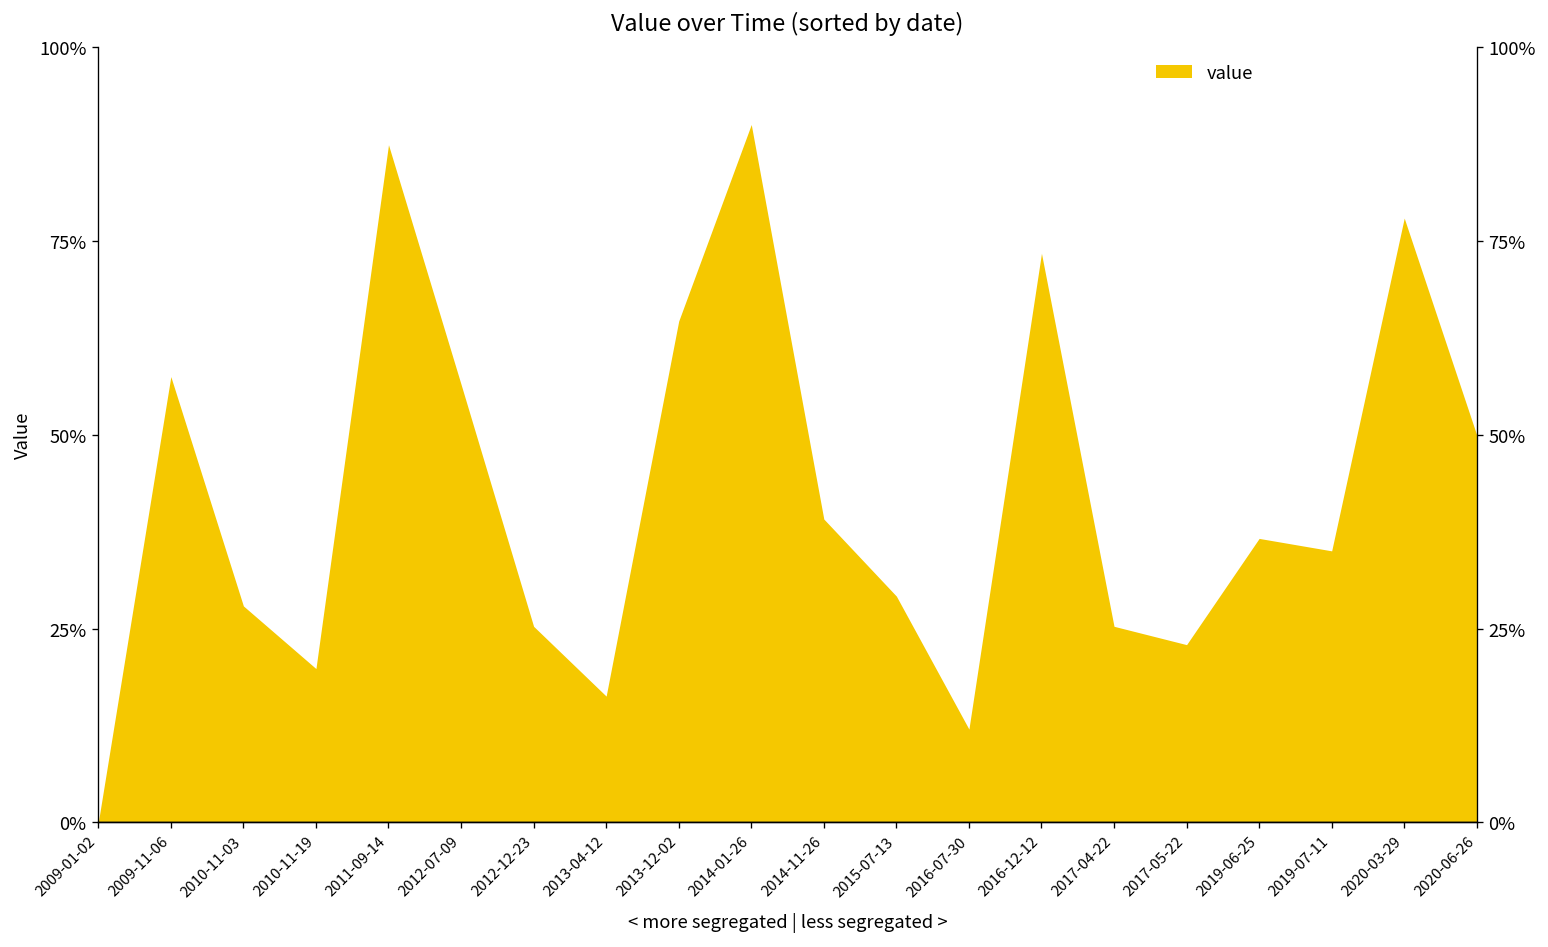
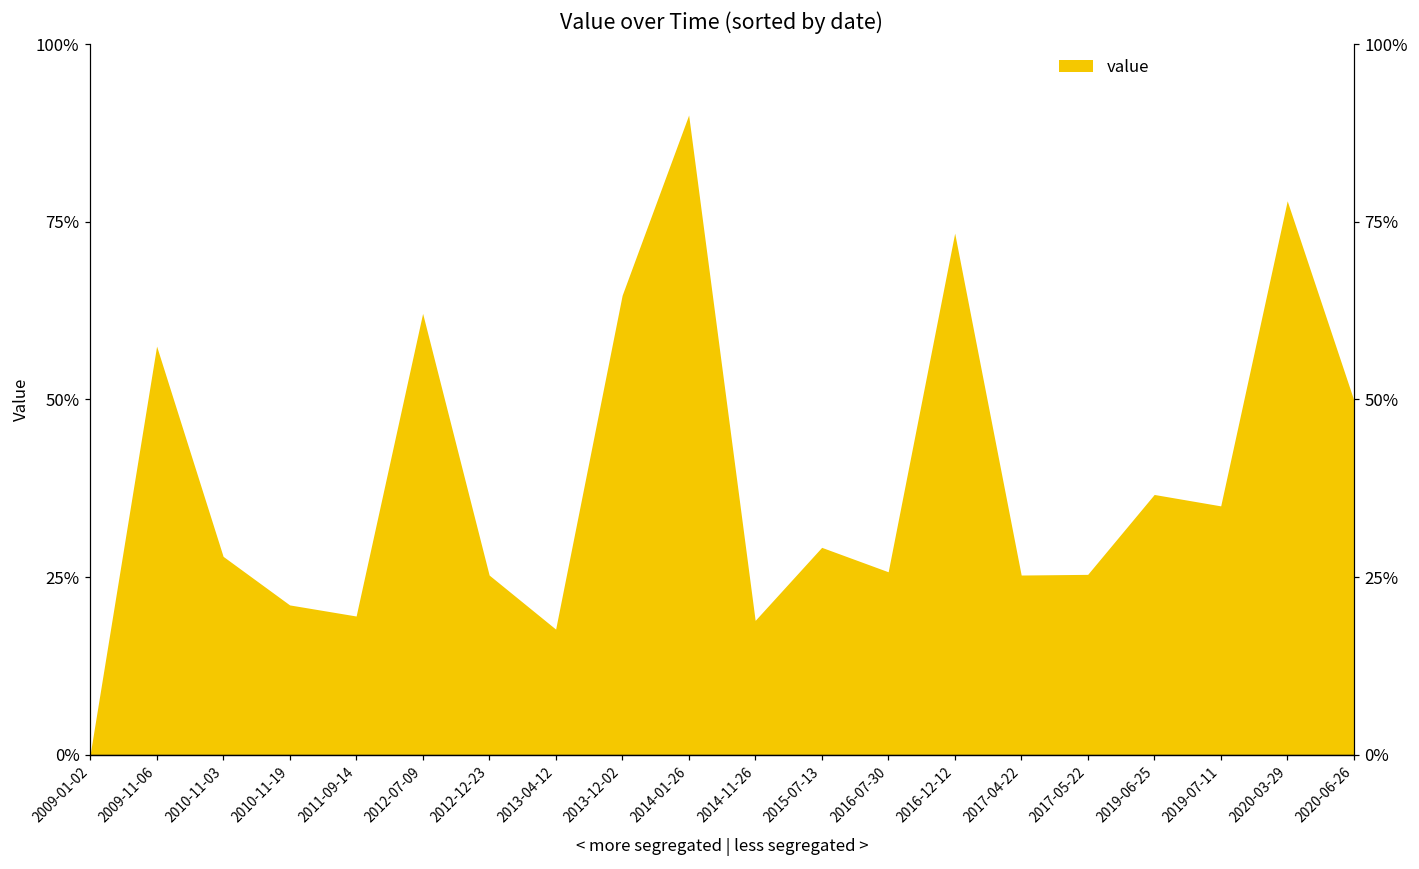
2010-11-19: 20% -> 21%
2011-09-14: 87% -> 20%
2012-07-09: 57% -> 62%
2013-04-12: 16% -> 18%
2014-11-26: 39% -> 19%
2016-07-30: 12% -> 26%
2017-05-22: 23% -> 25%
